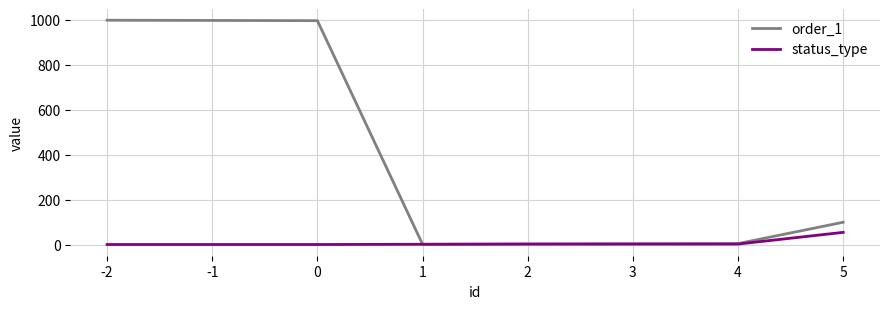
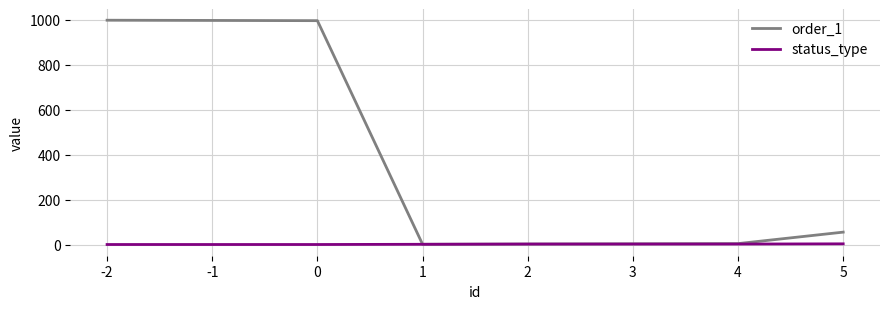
order_1, 5: 100 -> 60
status_type, 5: 50 -> 0
